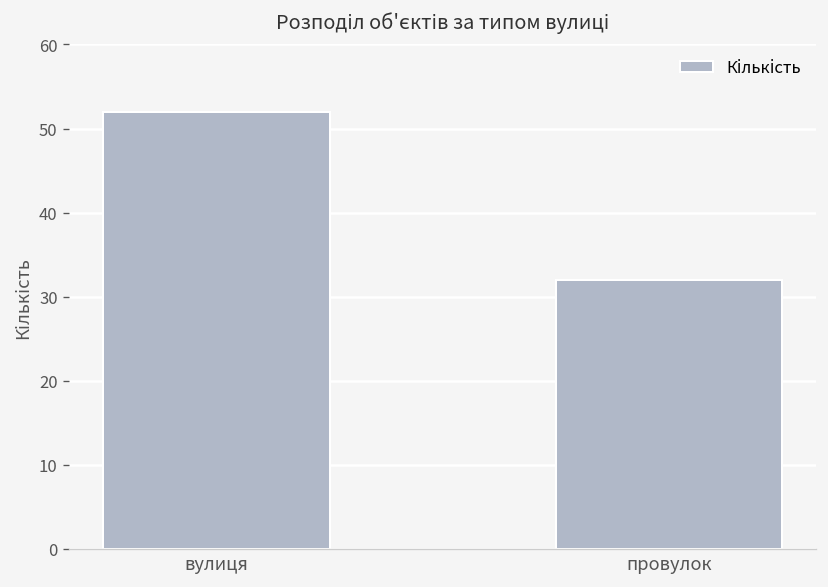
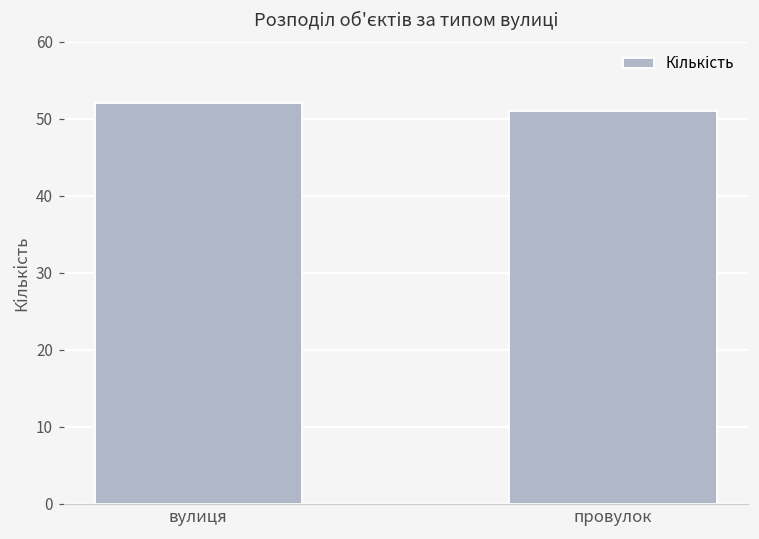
провулок: 32 -> 51
